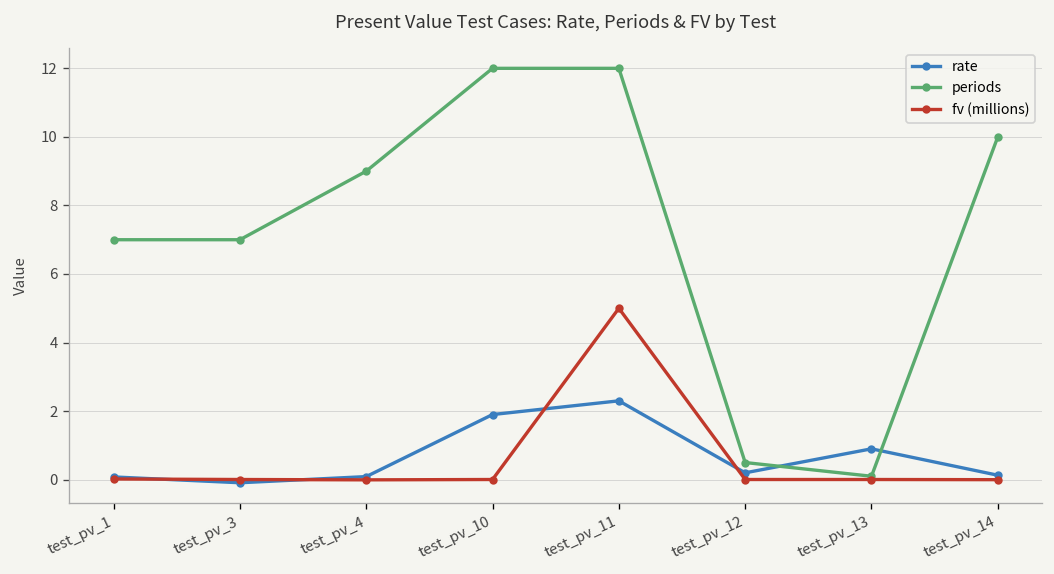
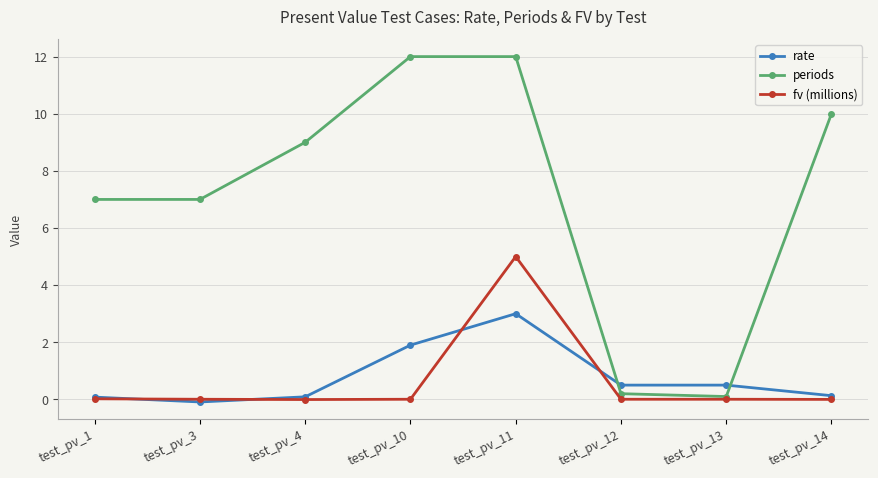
rate, test_pv_11: 2.3 -> 3.0
rate, test_pv_12: 0.2 -> 0.5
periods, test_pv_12: 0.5 -> 0.2
rate, test_pv_13: 0.9 -> 0.5
